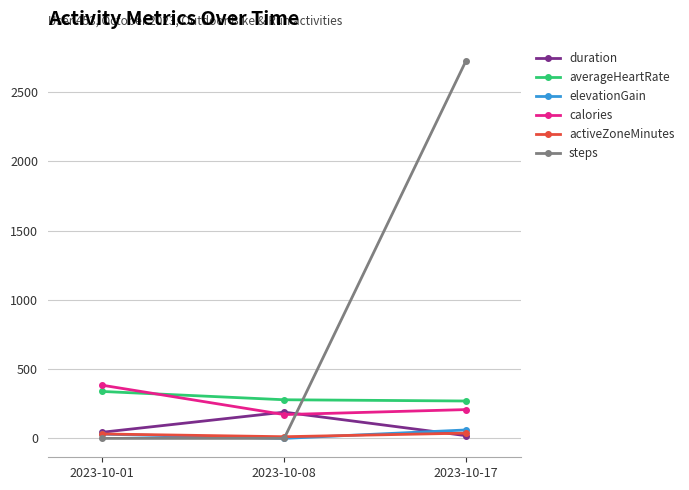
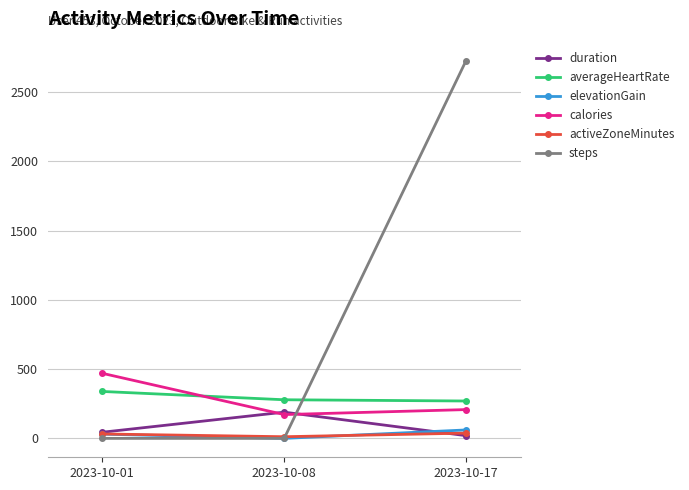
calories, 2023-10-01: 380 -> 470
